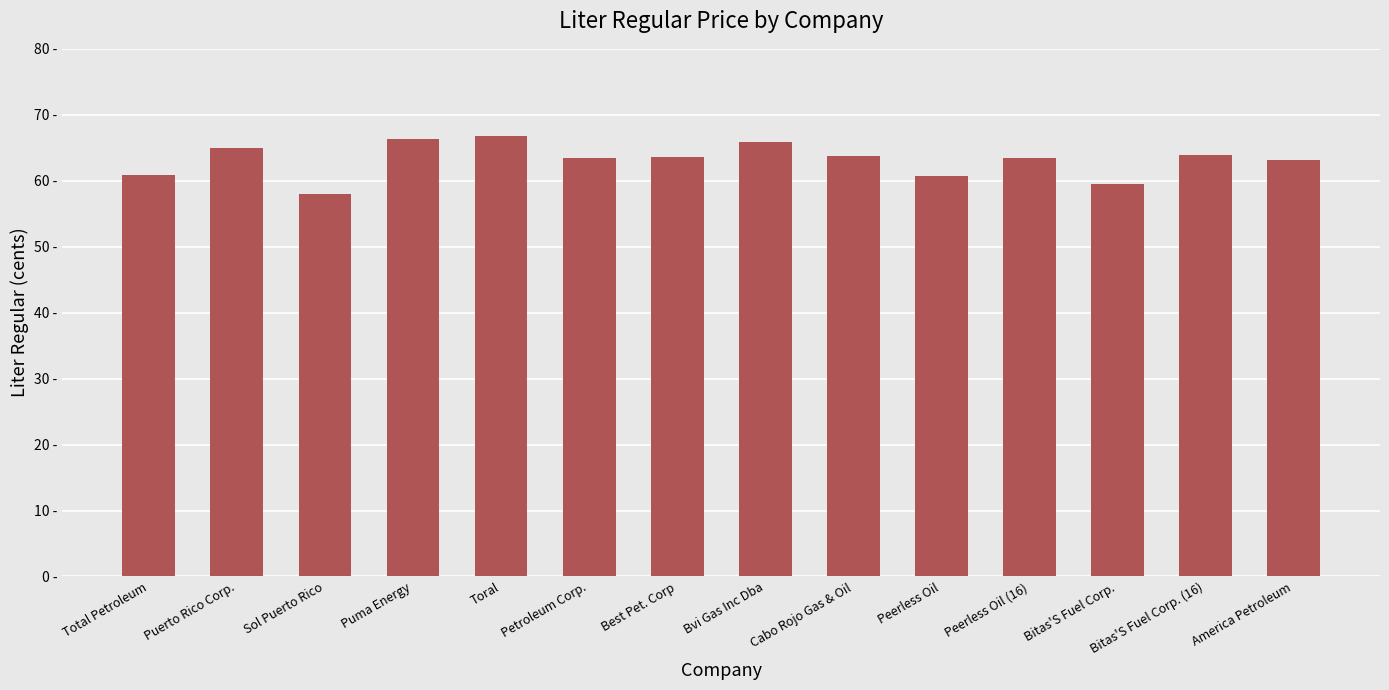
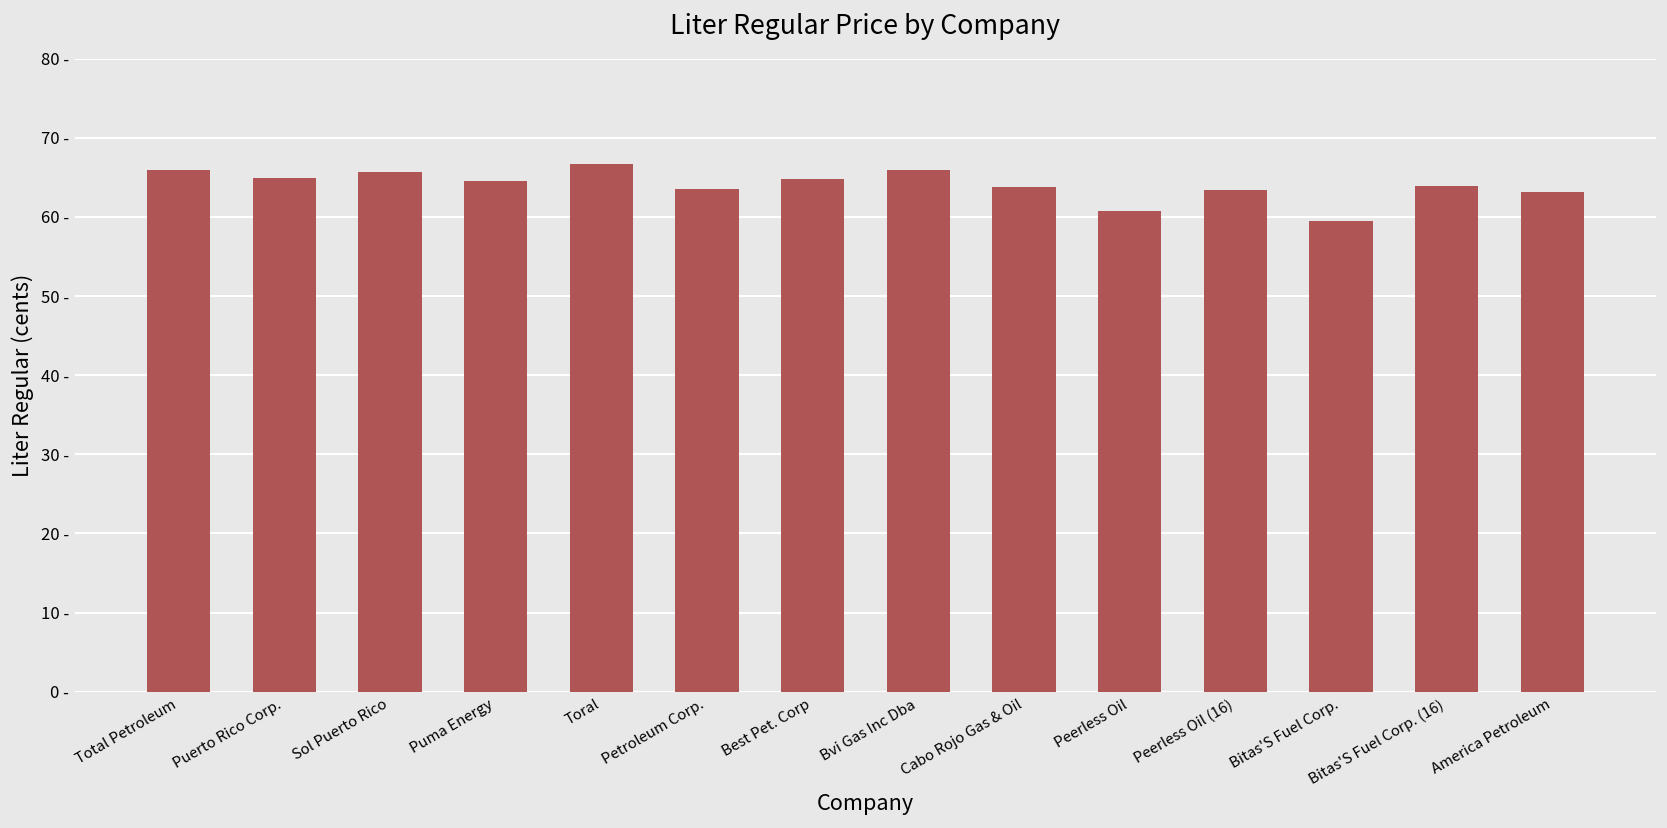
Total Petroleum: 61 - -> 66 -
Sol Puerto Rico: 58 - -> 66 -
Puma Energy: 66 - -> 64 -
Best Pet. Corp: 64 - -> 65 -
